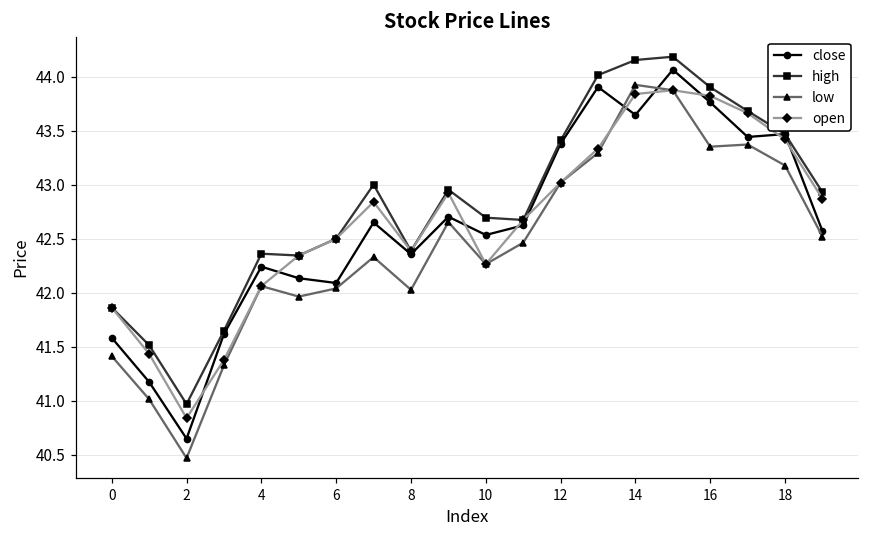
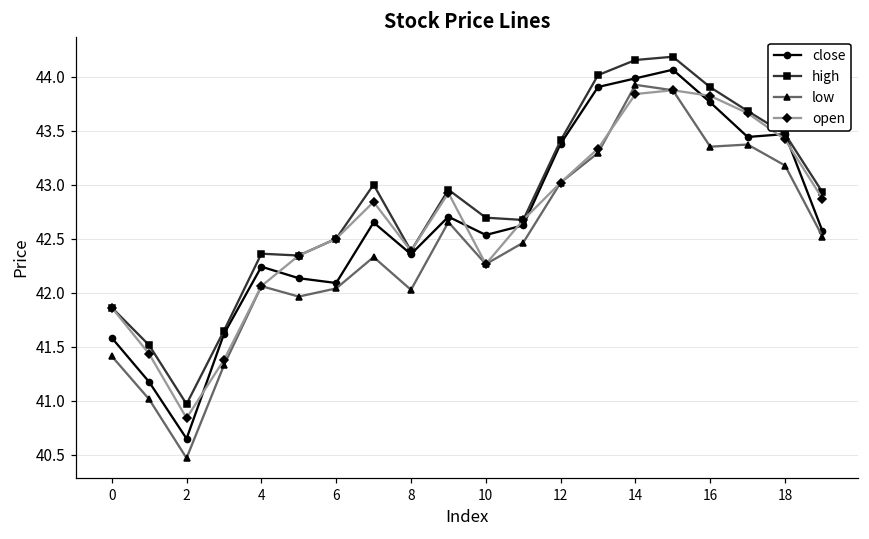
close, 14: 43.6 -> 44.0
